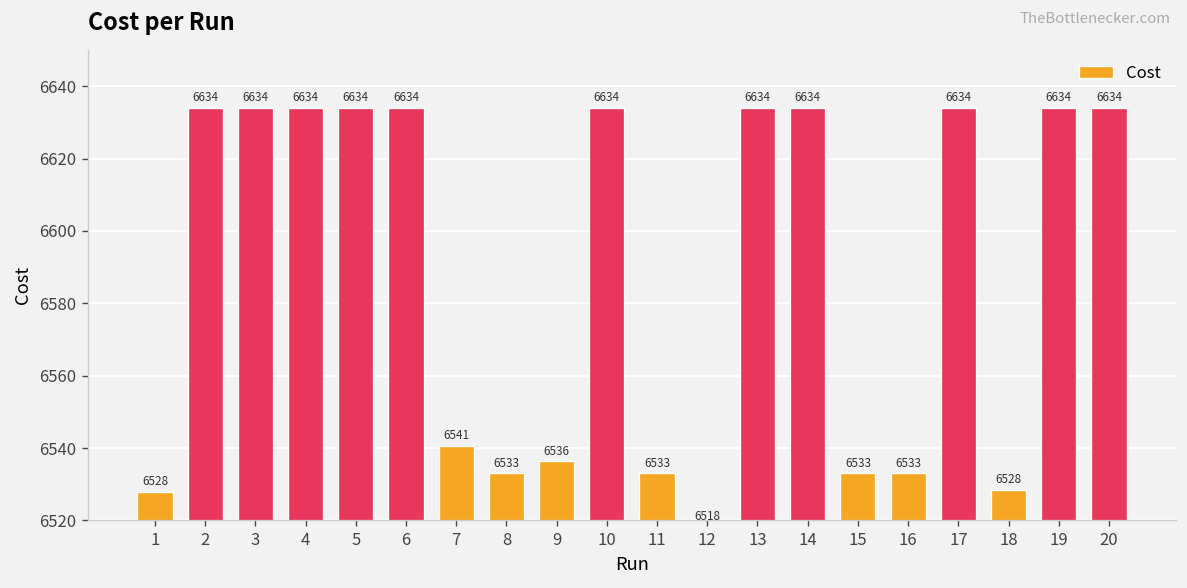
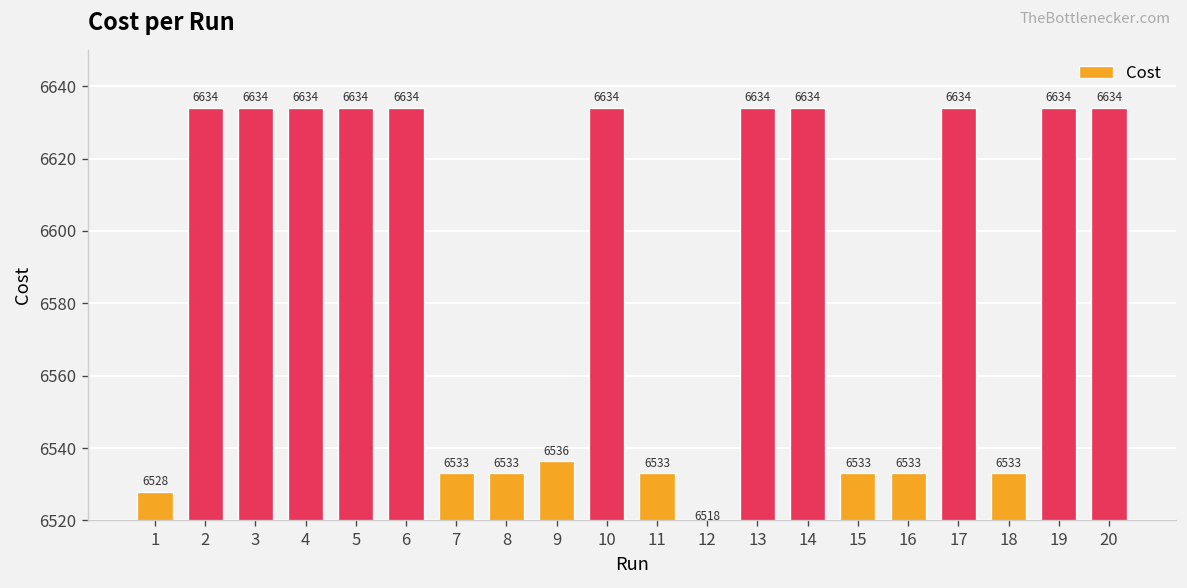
7: 6541 -> 6533
18: 6528 -> 6533
